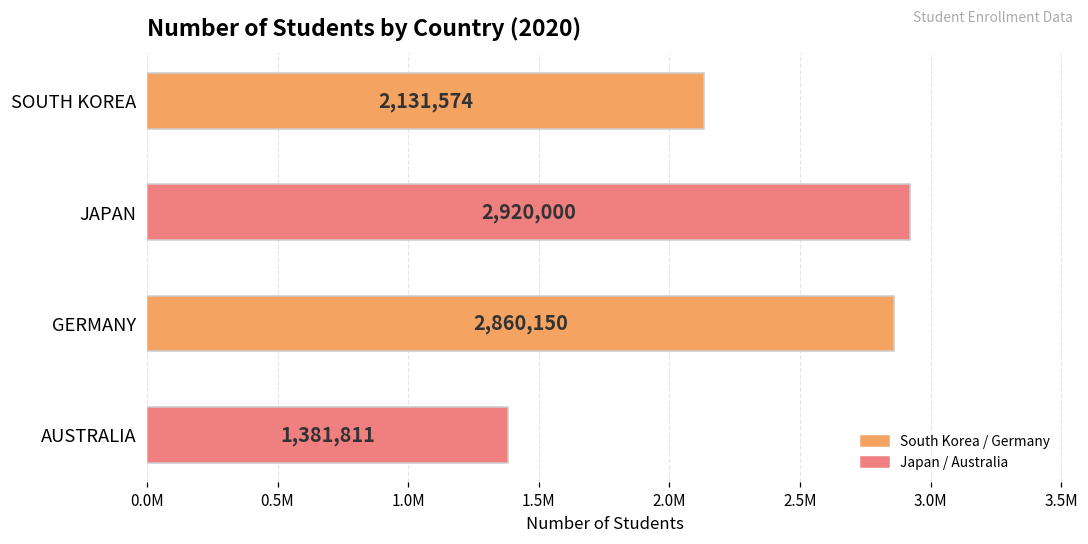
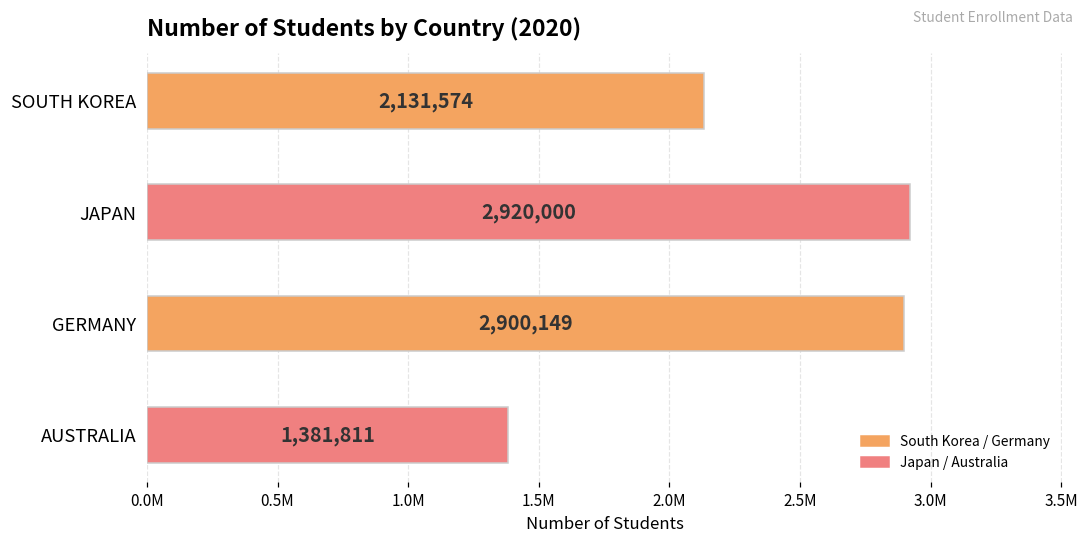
GERMANY: 2,860,150 -> 2,900,149
